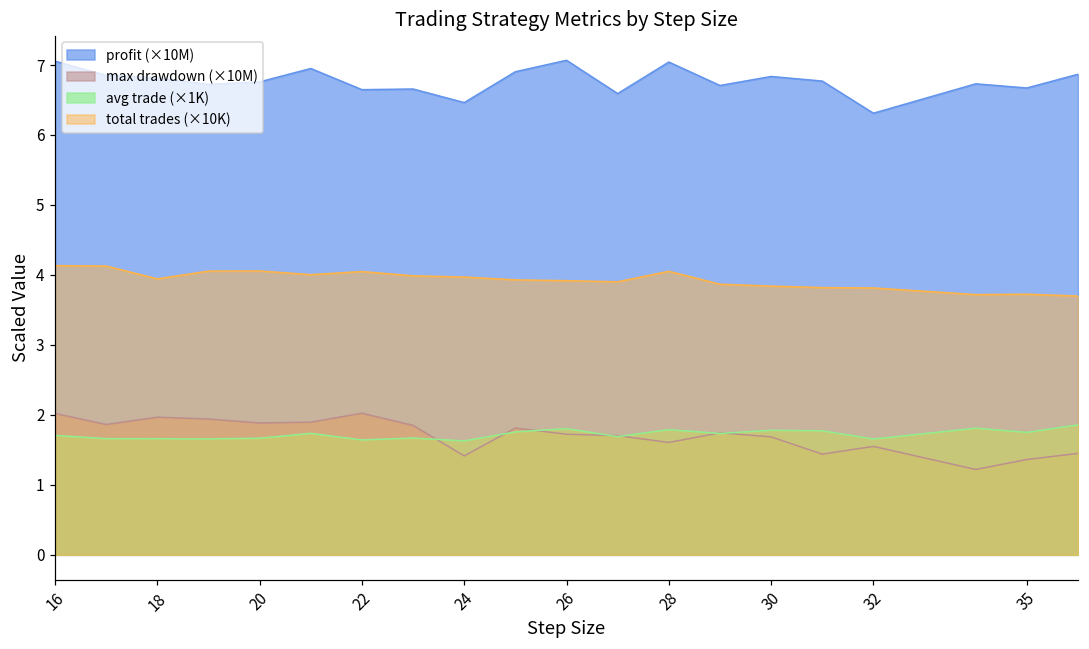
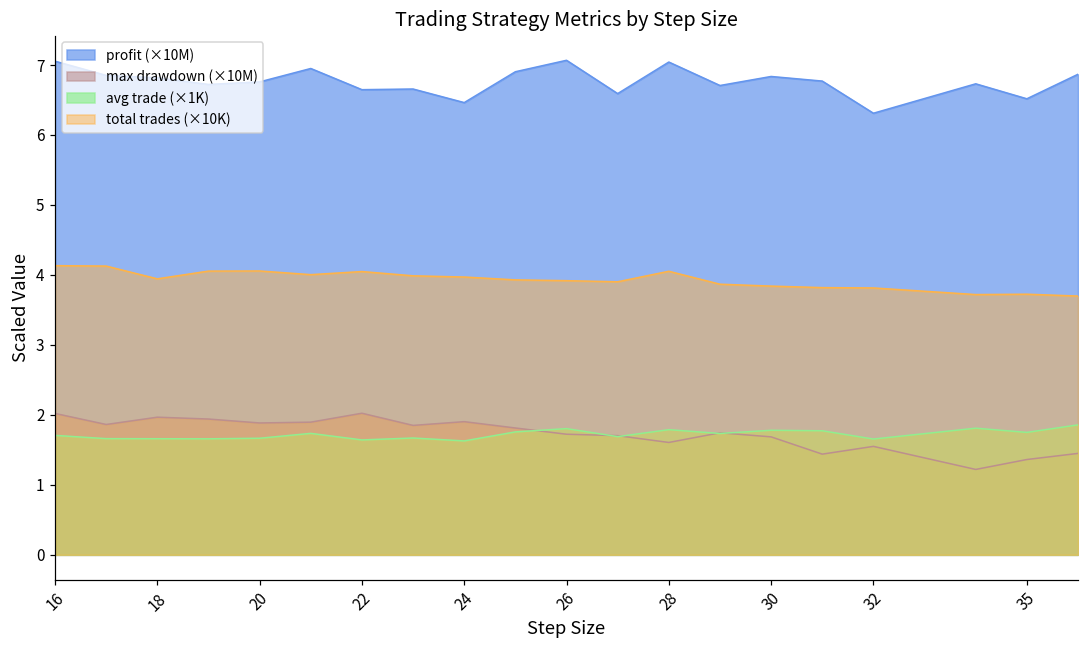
max drawdown (×10M), 24: 1.4 -> 1.9
profit (×10M), 35: 6.7 -> 6.5
